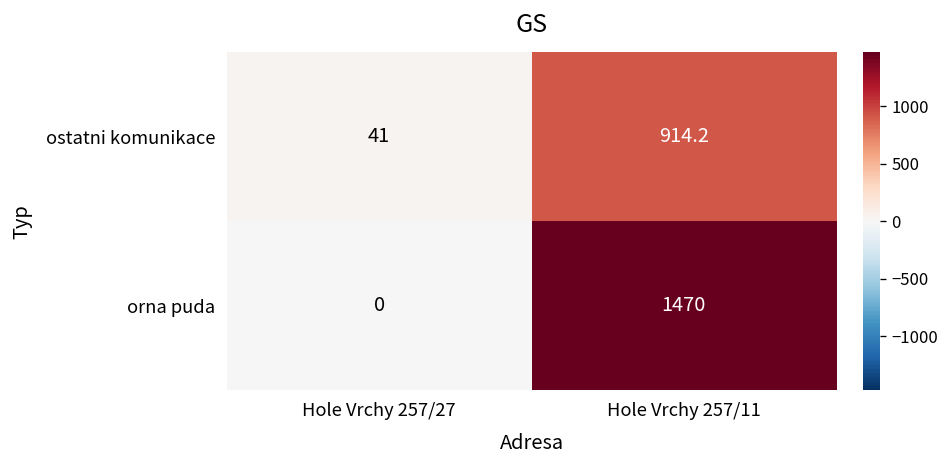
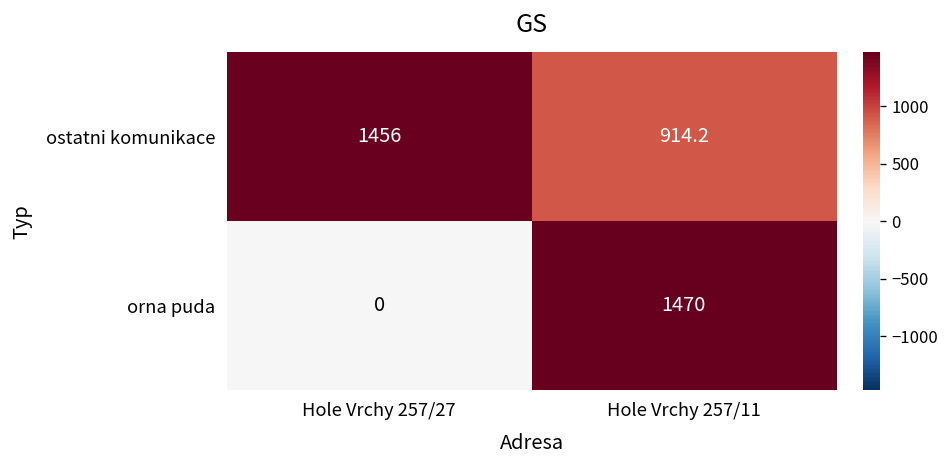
ostatni komunikace, Hole Vrchy 257/27: 41 -> 1456
